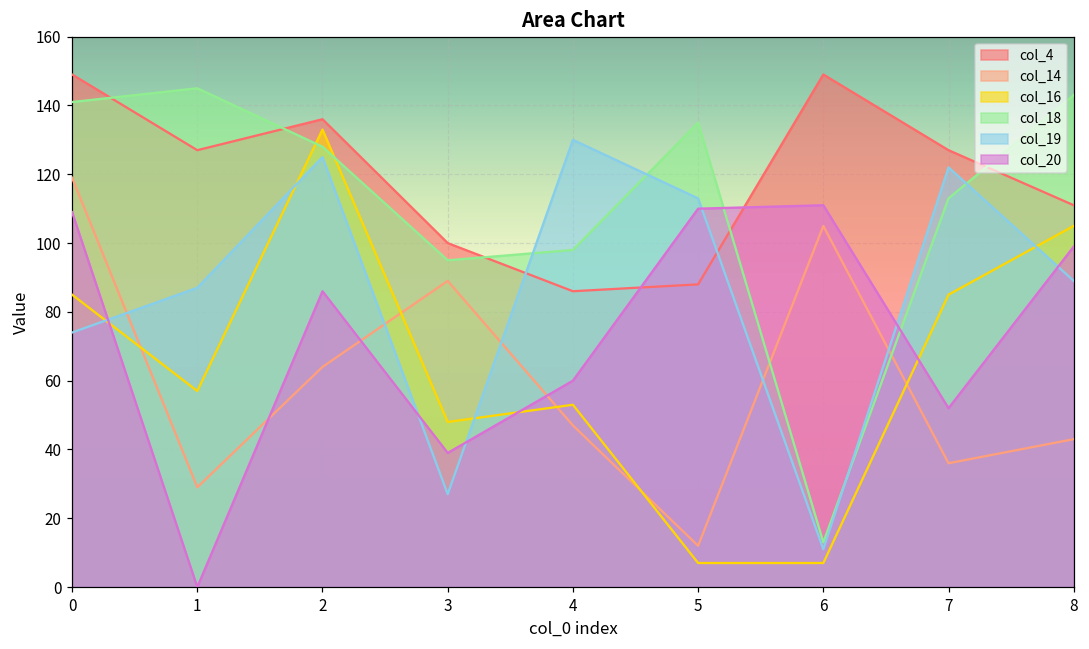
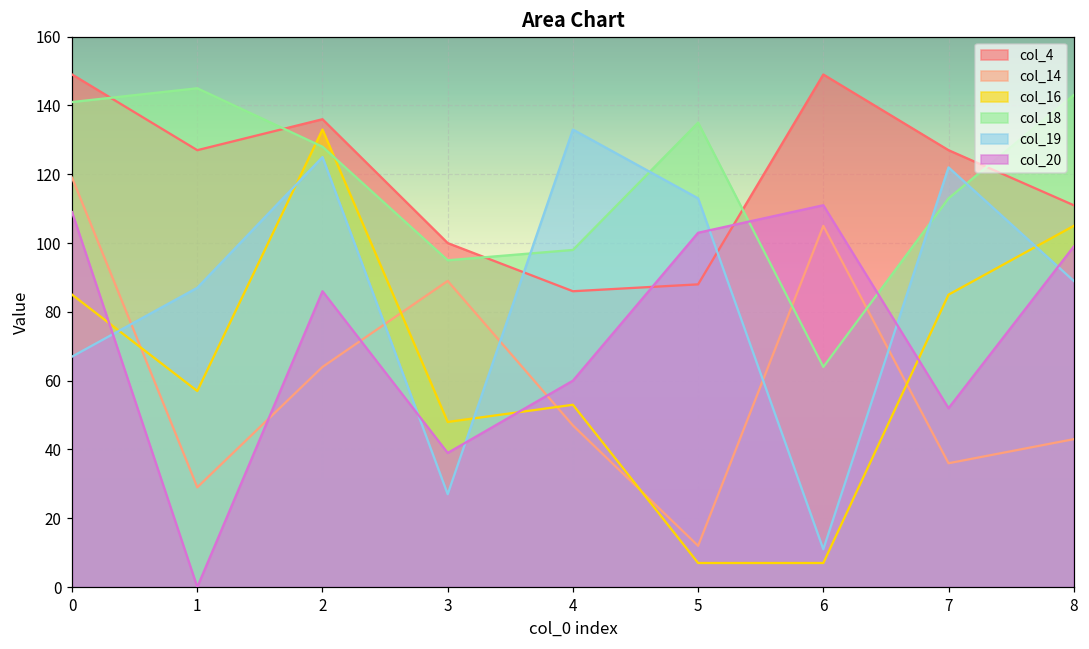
col_19, 0: 74 -> 67
col_19, 4: 130 -> 133
col_20, 5: 110 -> 103
col_18, 6: 13 -> 64
